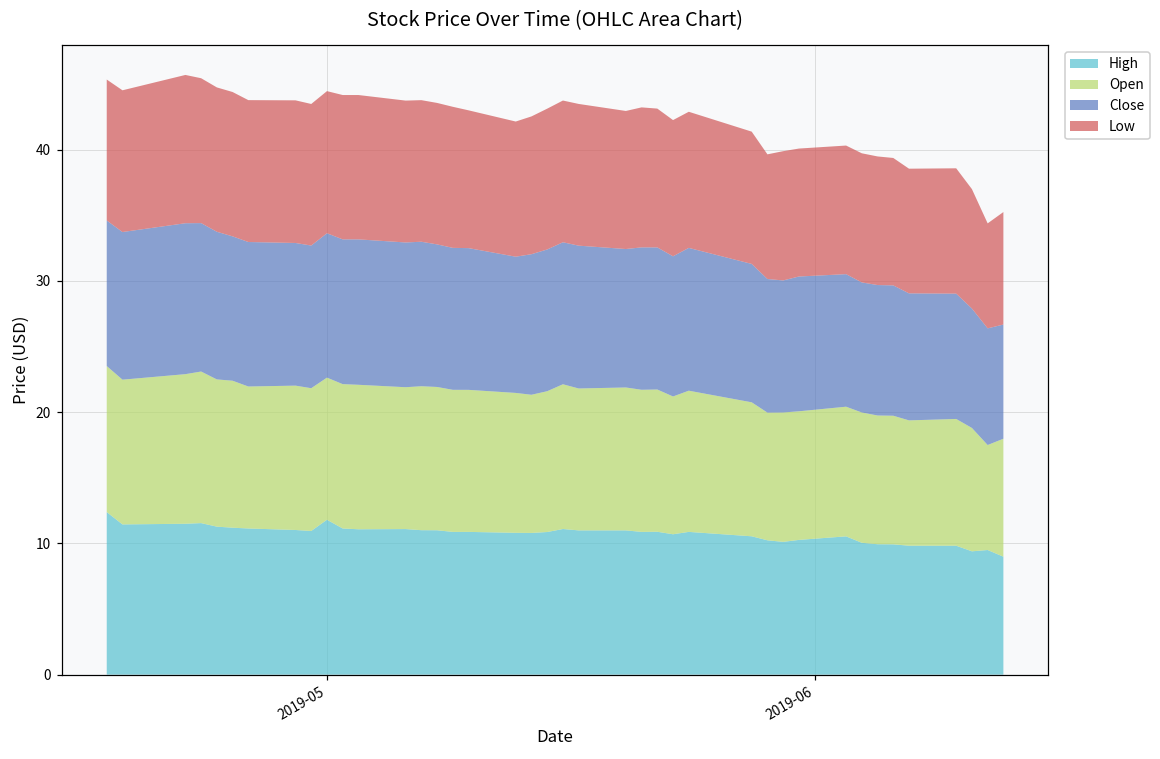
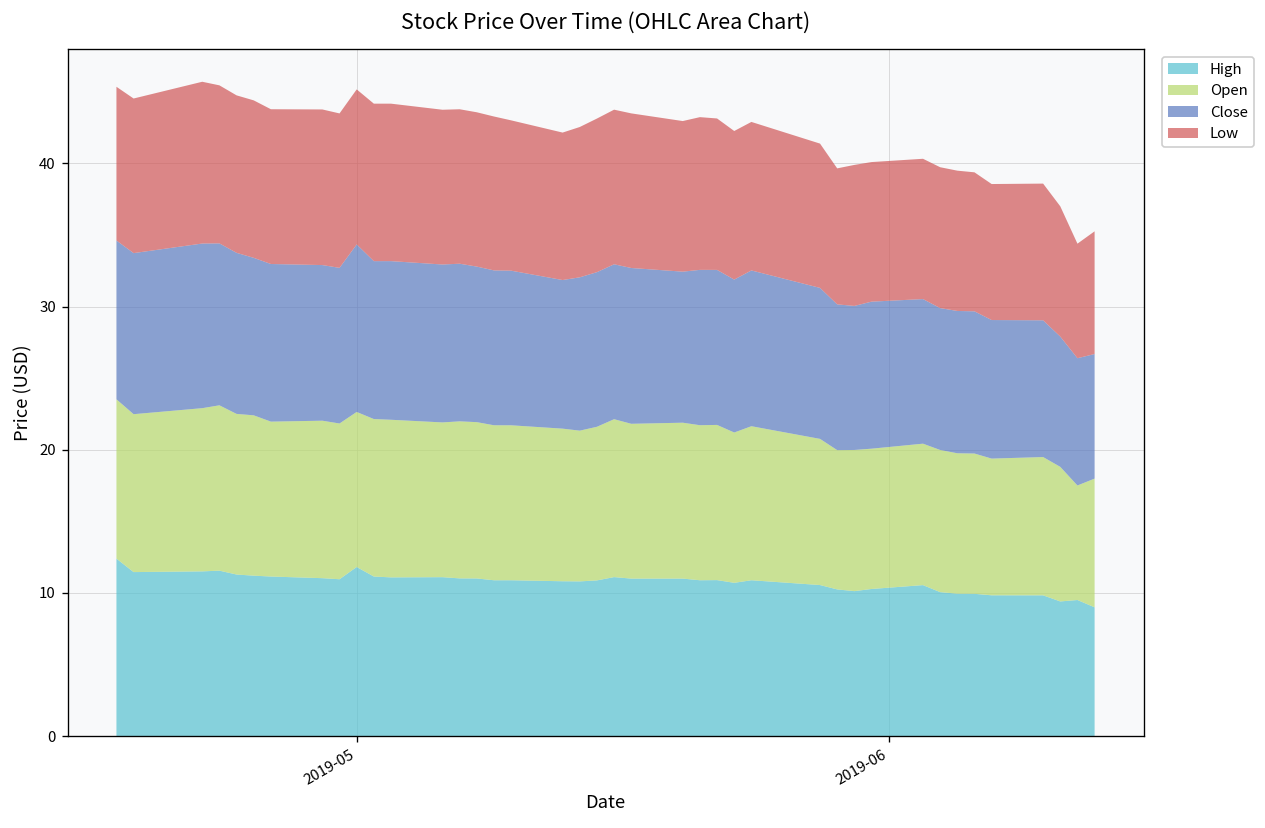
Close, 2019-05: 11.0 -> 11.7
